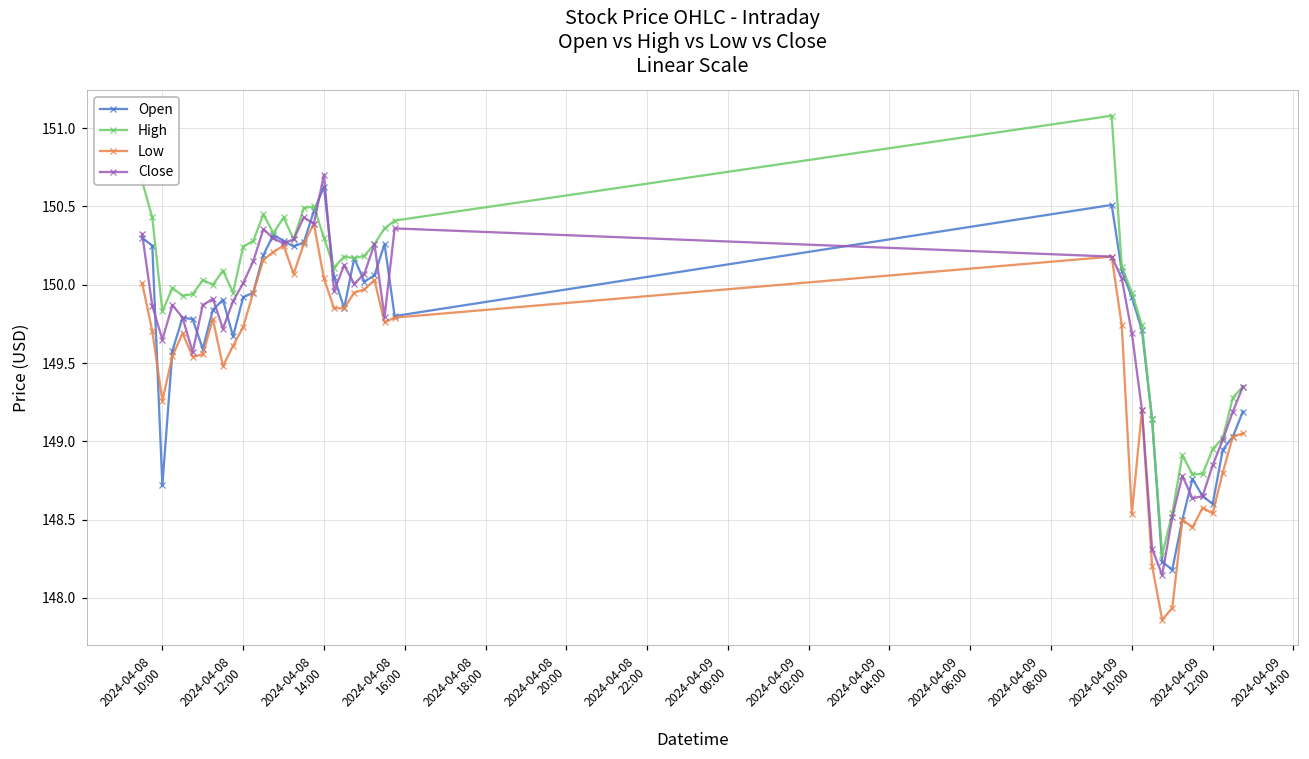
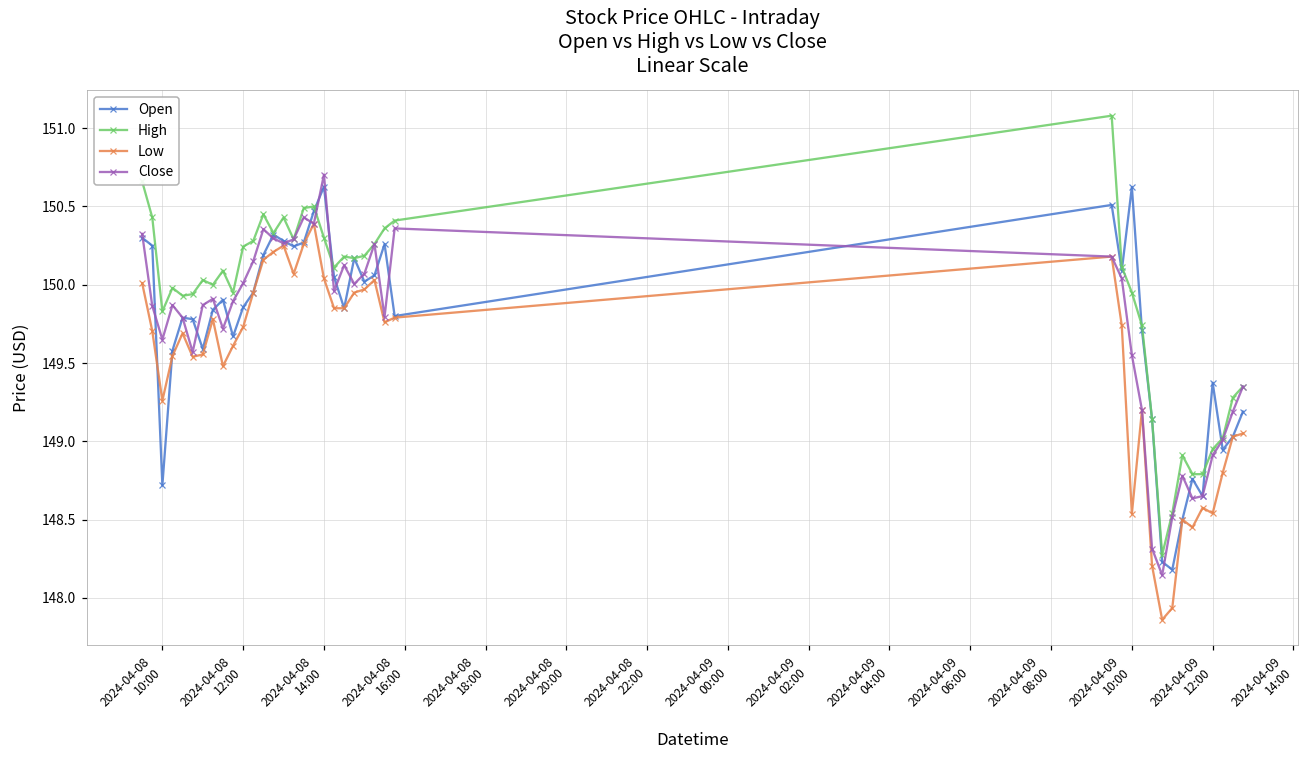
Open, 2024-04-08 12:00: 149.92 -> 149.86
Open, 2024-04-09 10:00: 149.92 -> 150.62
Close, 2024-04-09 10:00: 149.69 -> 149.55
Open, 2024-04-09 12:00: 148.60 -> 149.37
Close, 2024-04-09 12:00: 148.85 -> 148.91
